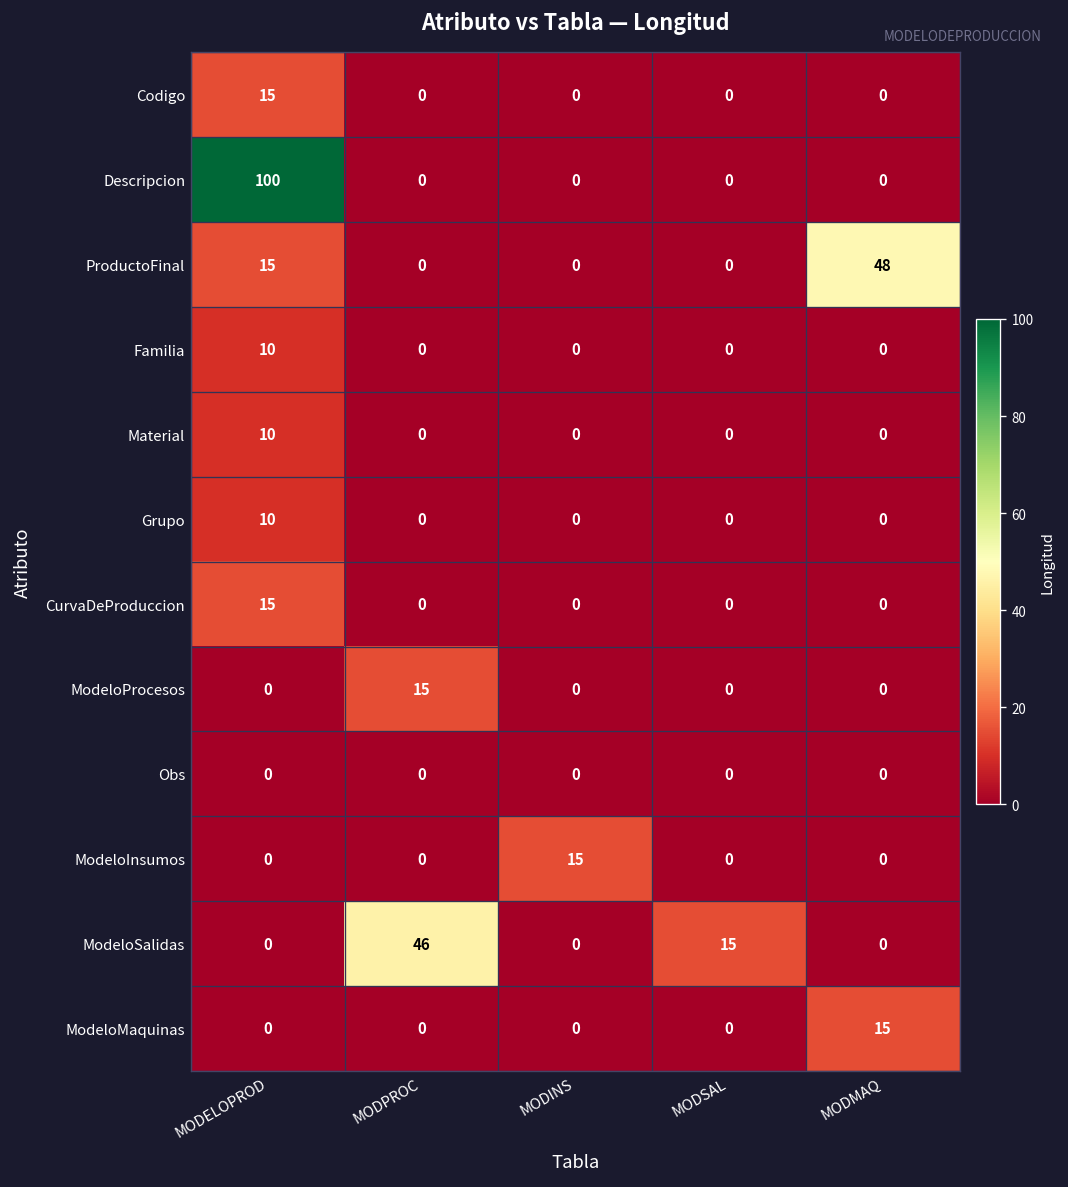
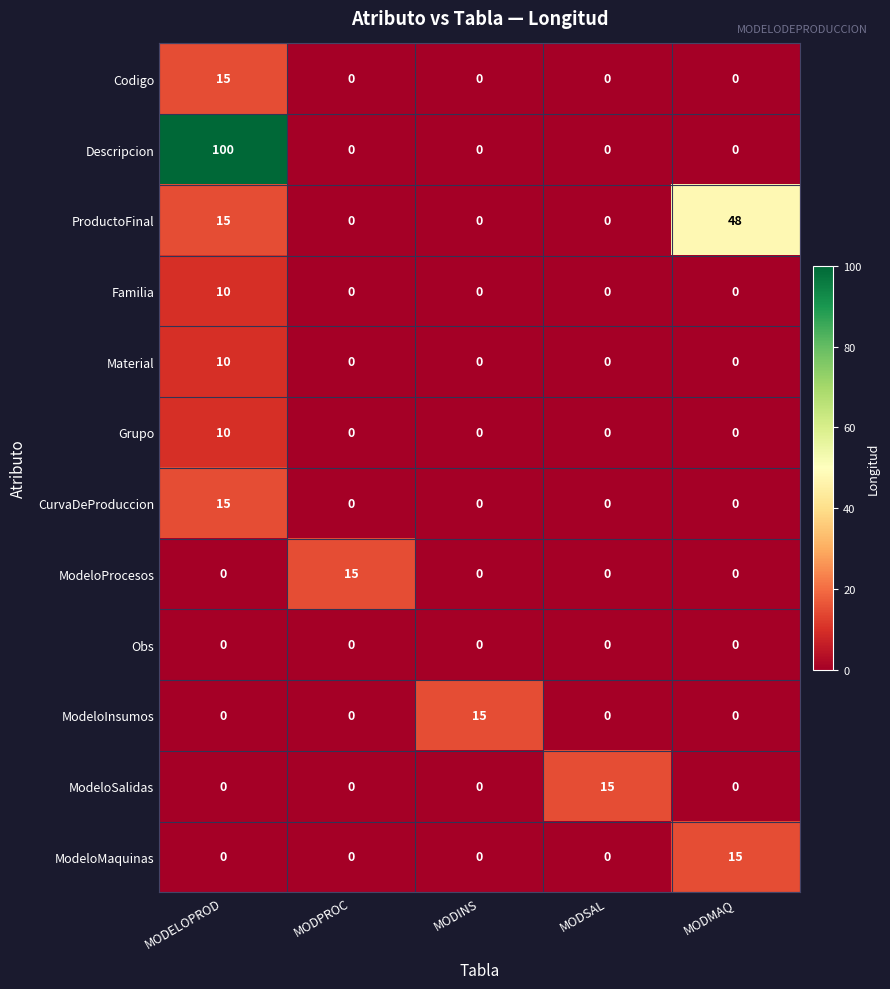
ModeloSalidas, MODPROC: 46 -> 0
